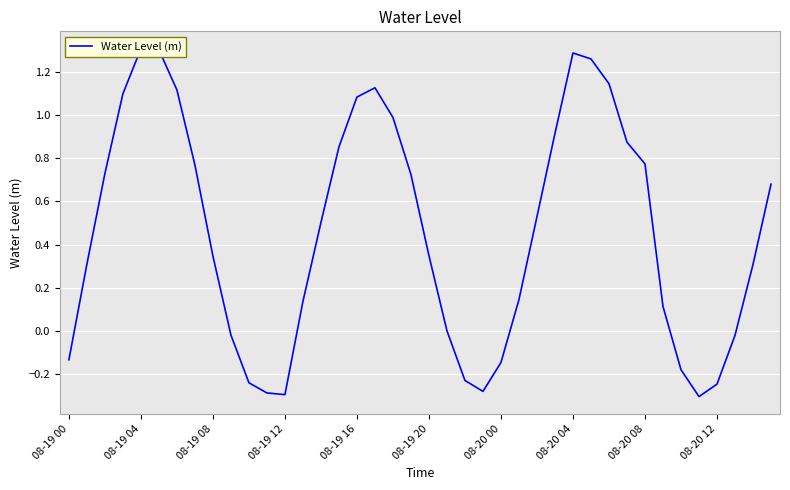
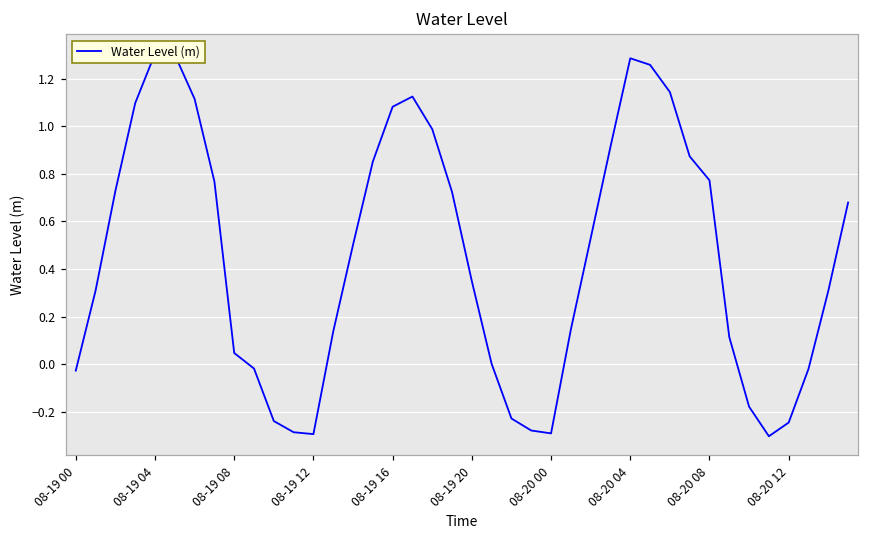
08-19 00: -0.13 -> -0.03
08-19 08: 0.35 -> 0.05
08-20 00: -0.15 -> -0.29
